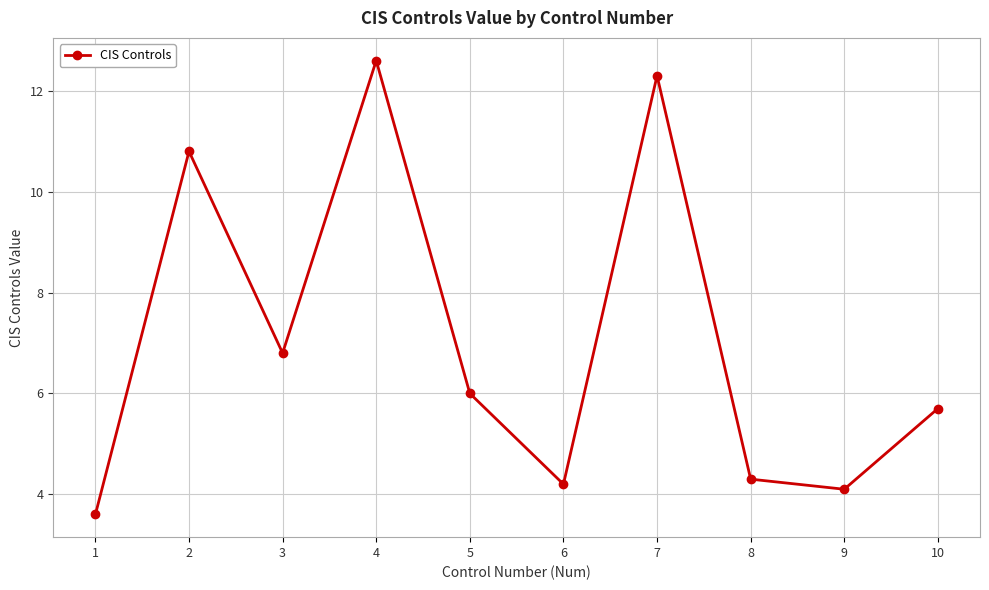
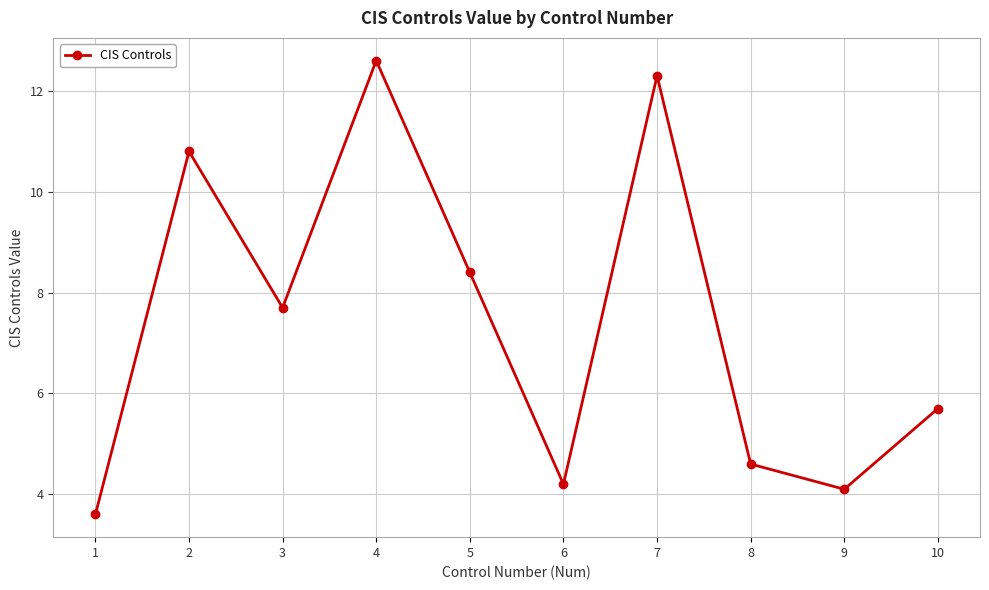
3: 6.8 -> 7.7
5: 6.0 -> 8.4
8: 4.3 -> 4.6
